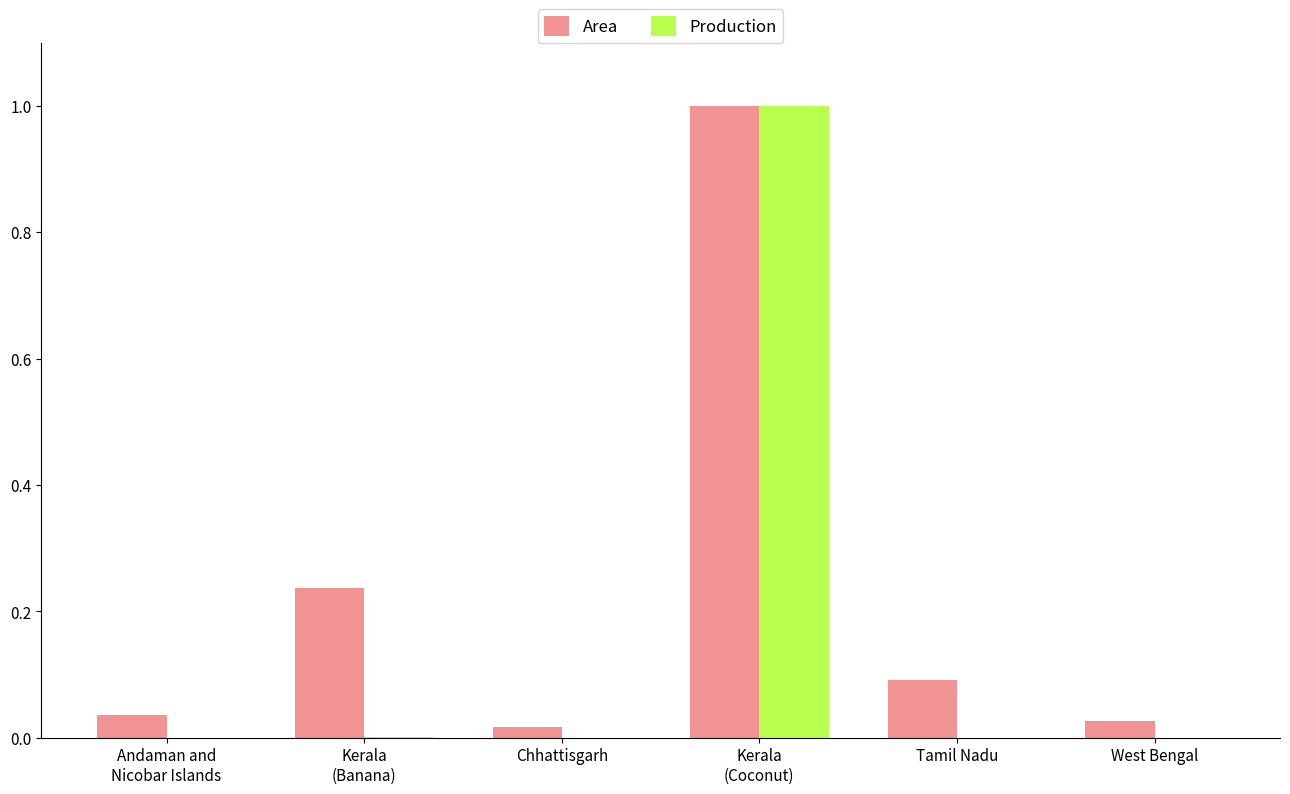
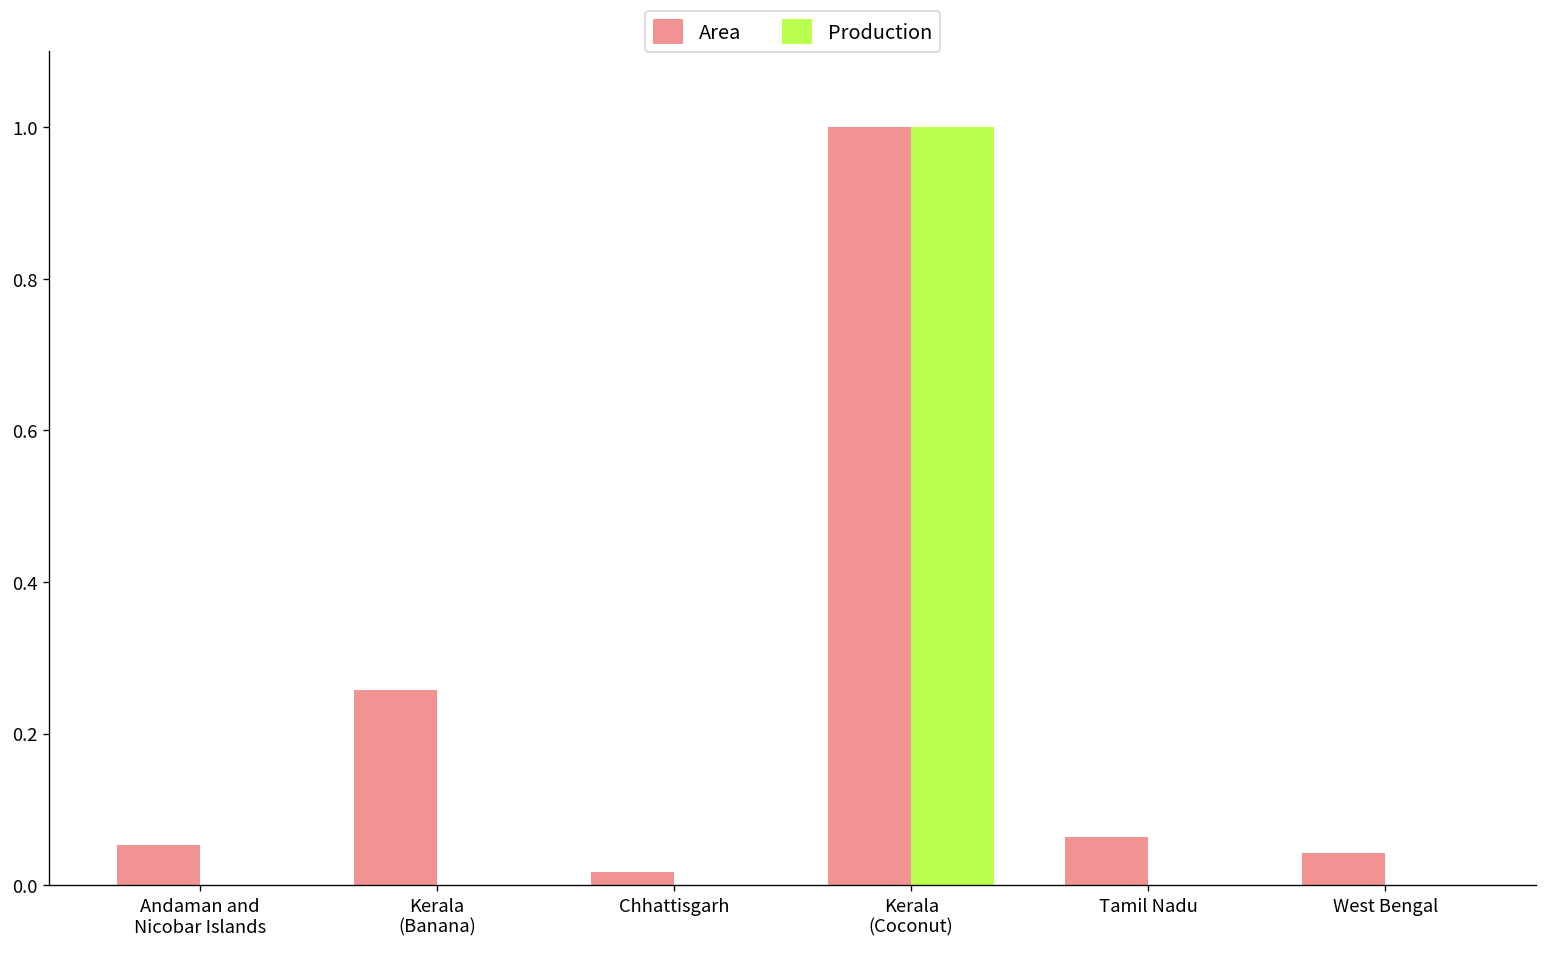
Area, Andaman and Nicobar Islands: 0.04 -> 0.05
Area, Kerala (Banana): 0.24 -> 0.26
Area, Tamil Nadu: 0.09 -> 0.06
Area, West Bengal: 0.03 -> 0.04
